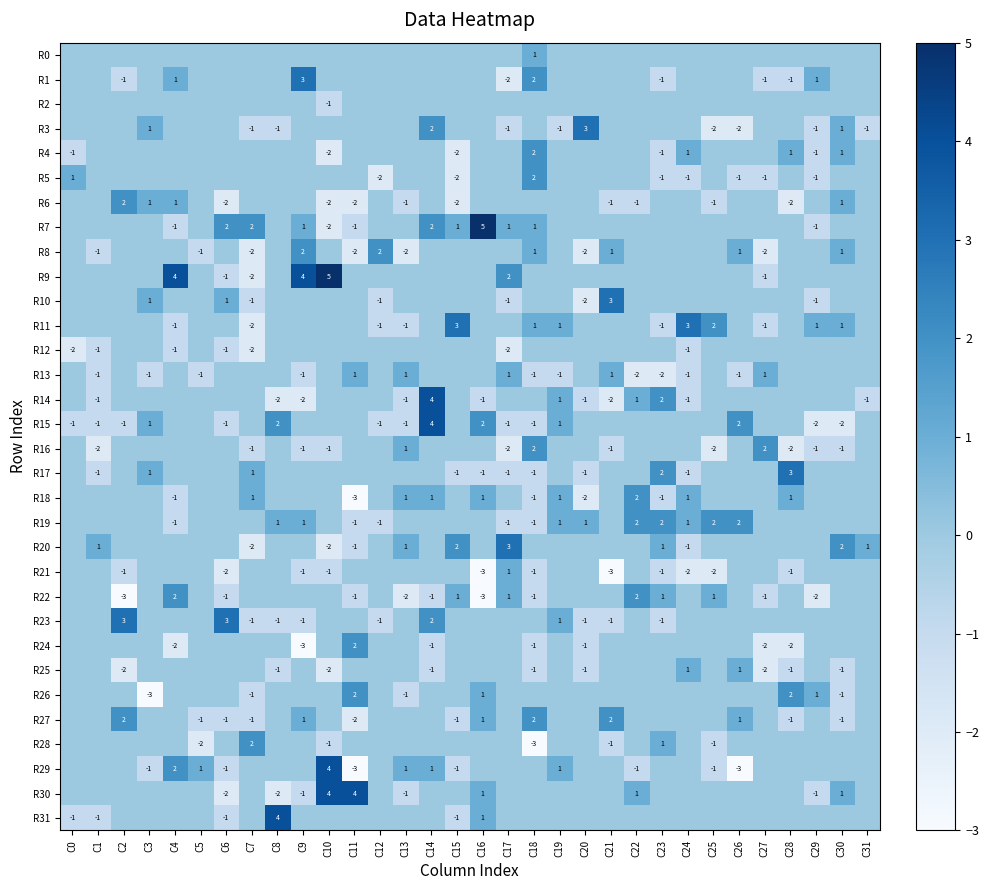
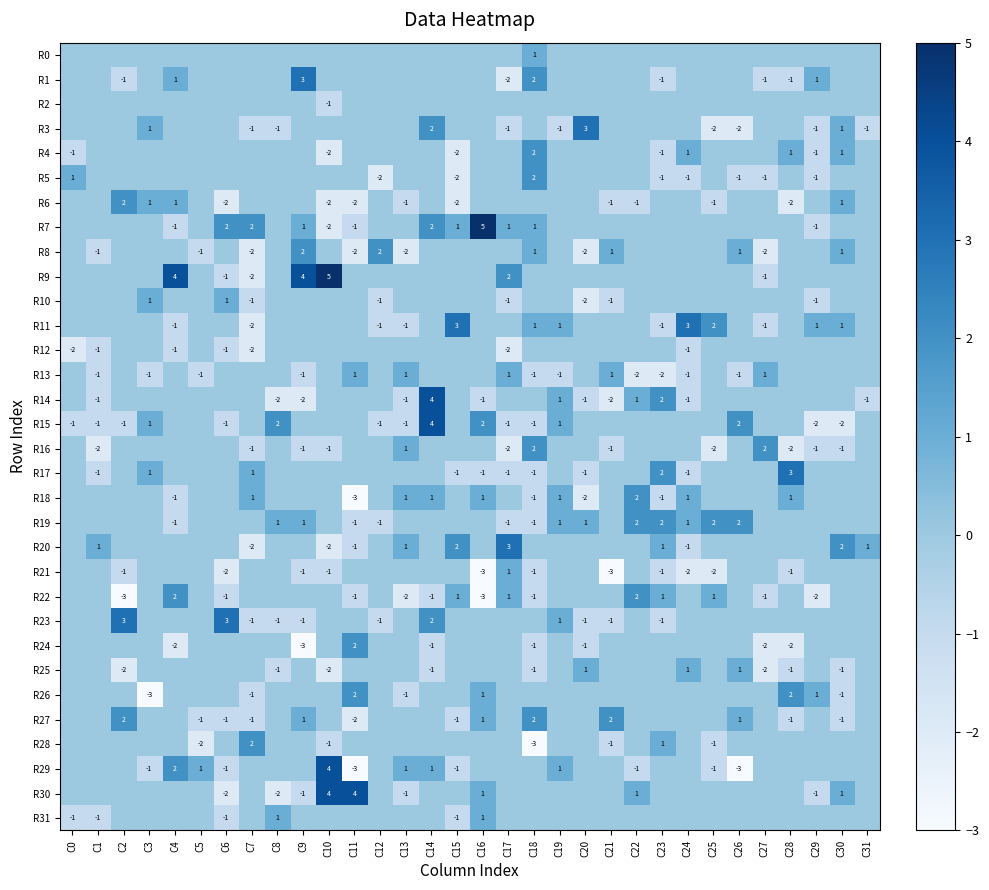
R10, C21: 3 -> -1
R25, C20: -1 -> 1
R31, C8: 4 -> 1
